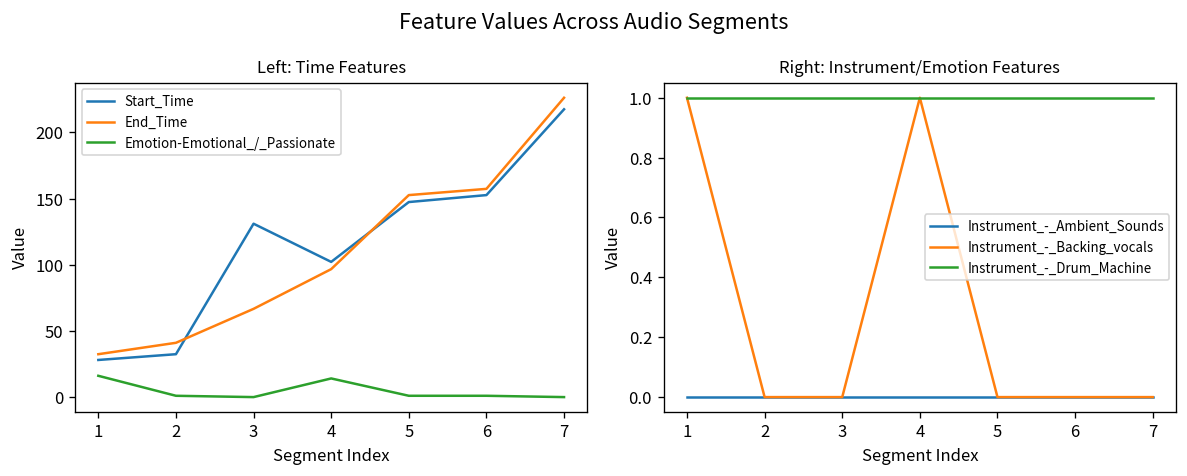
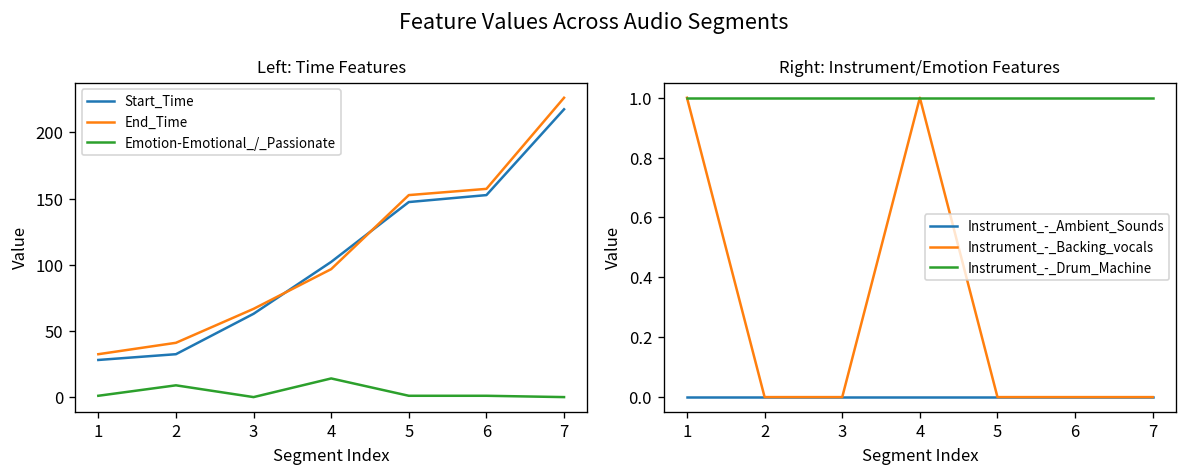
Left: Time Features, Emotion-Emotional_/_Passionate, 1: 16 -> 1
Left: Time Features, Emotion-Emotional_/_Passionate, 2: 1 -> 9
Left: Time Features, Start_Time, 3: 131 -> 63
